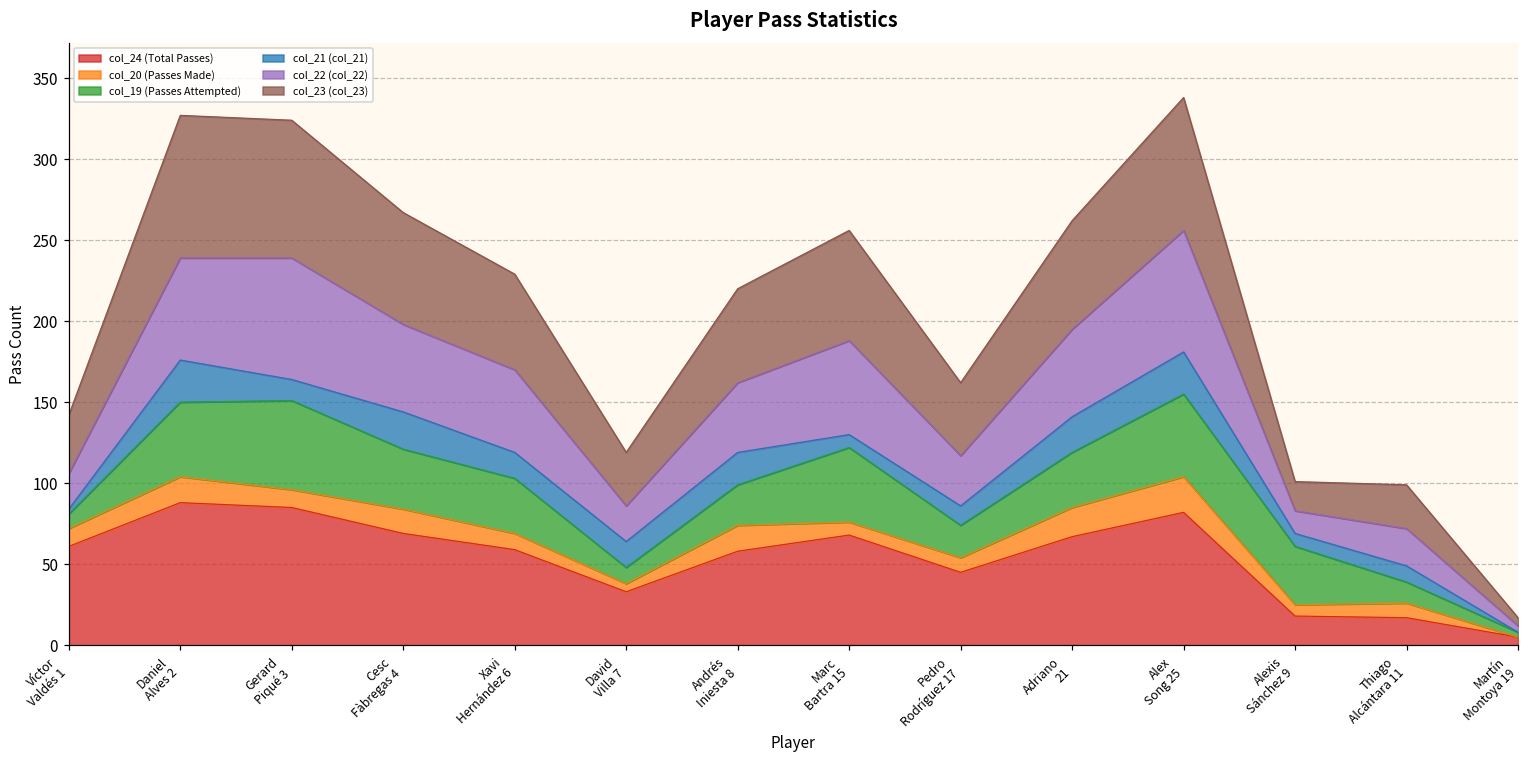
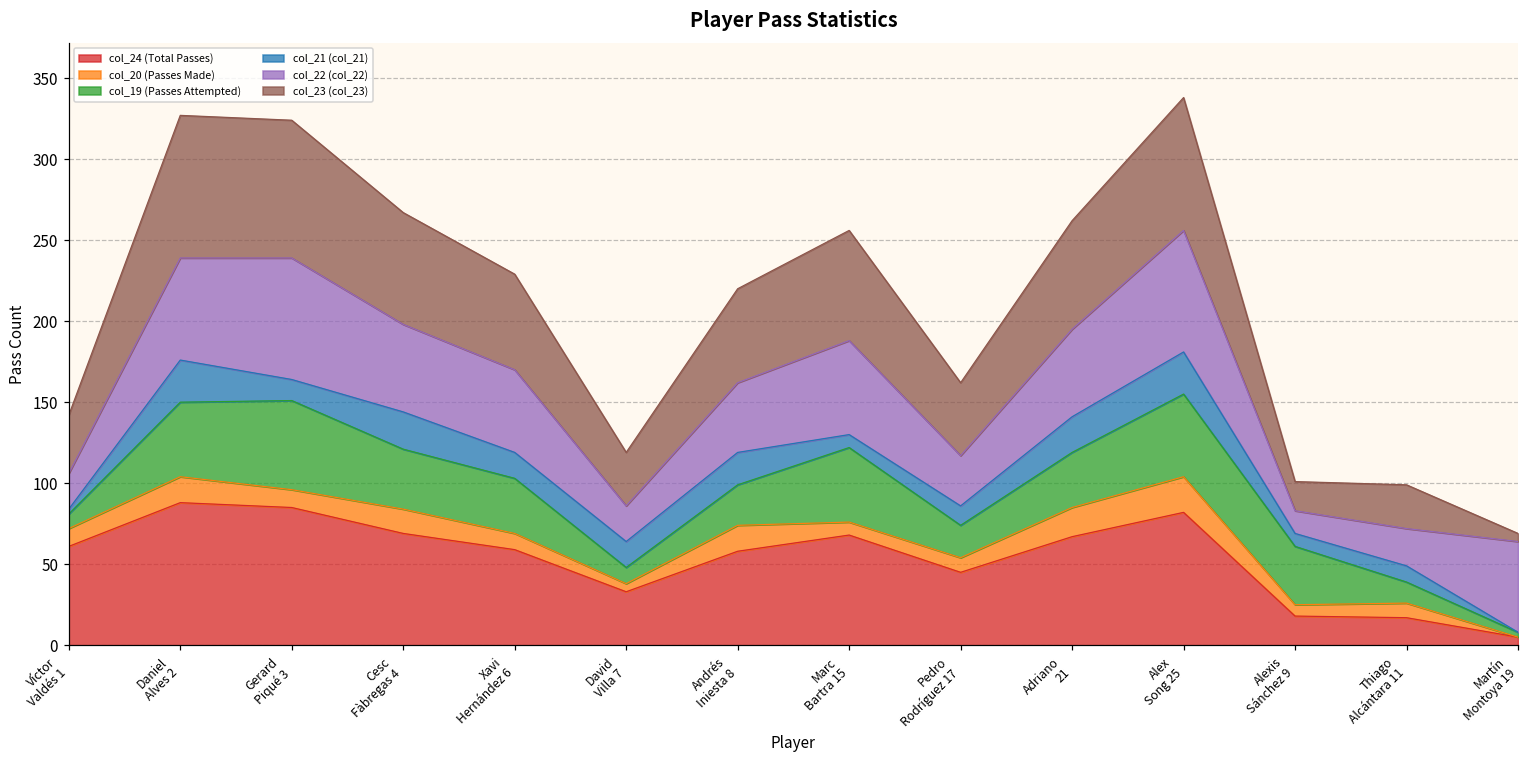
col_22 (col_22), Martín Montoya 19: 4 -> 56
